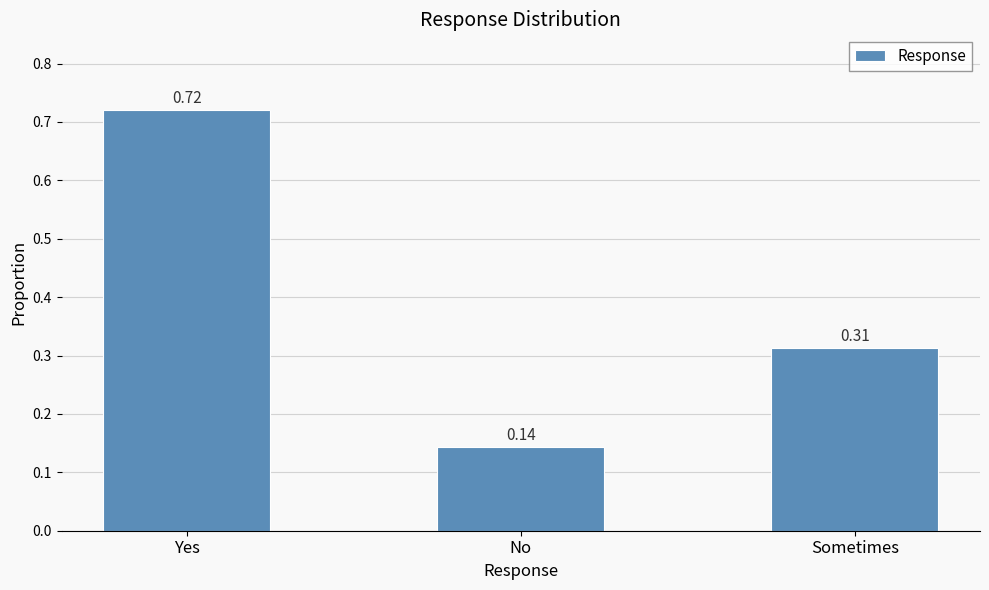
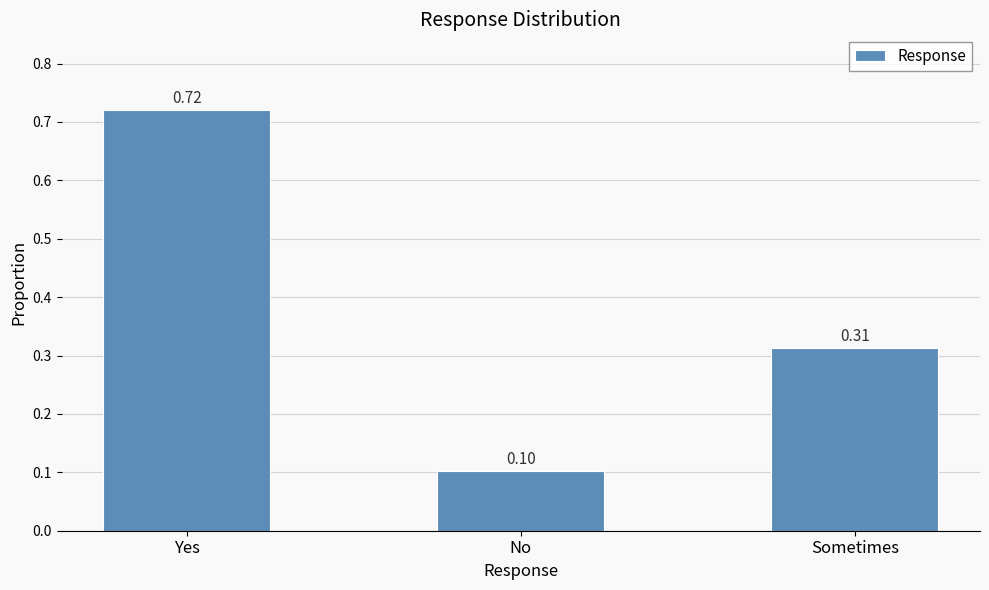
No: 0.14 -> 0.10
